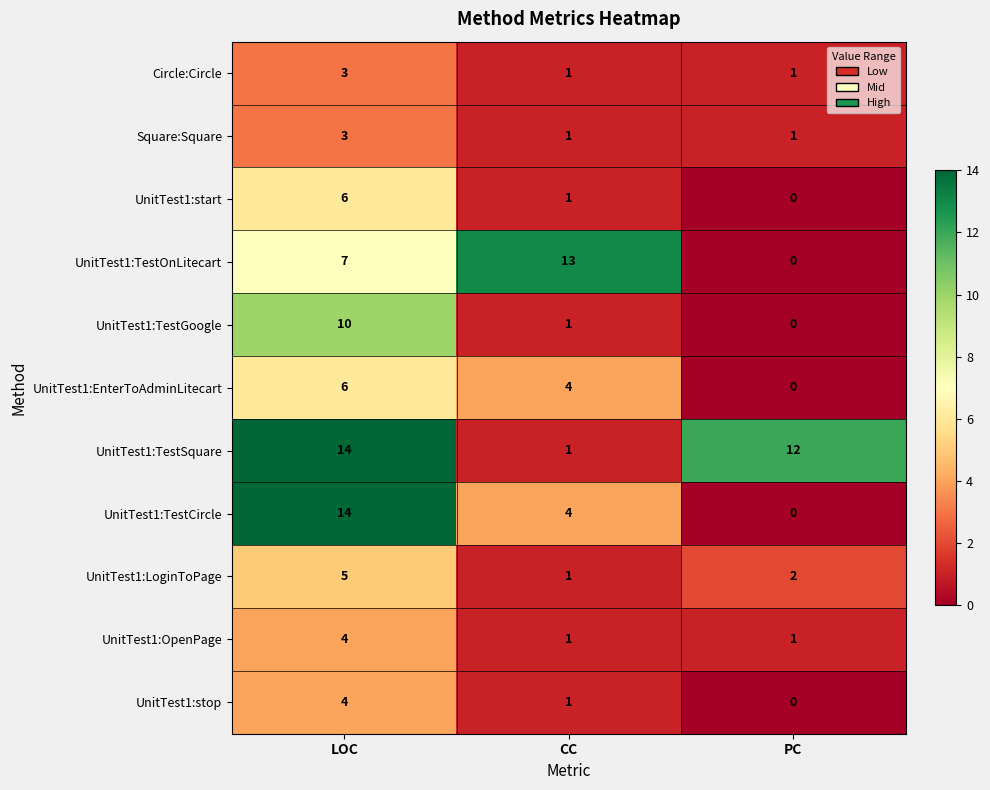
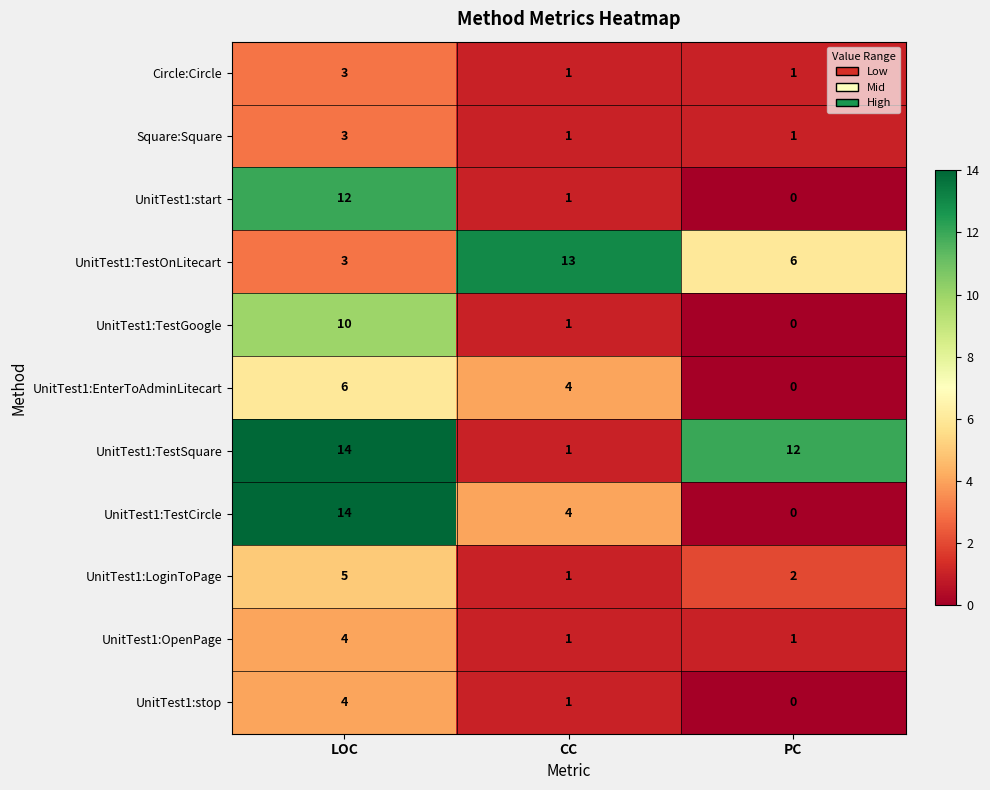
UnitTest1:start, LOC: 6 -> 12
UnitTest1:TestOnLitecart, LOC: 7 -> 3
UnitTest1:TestOnLitecart, PC: 0 -> 6
